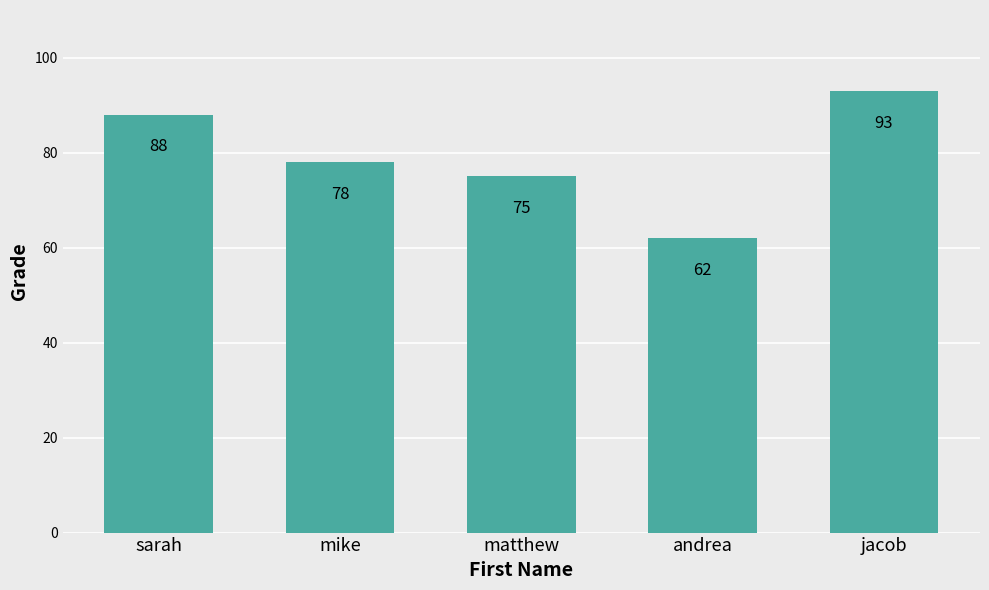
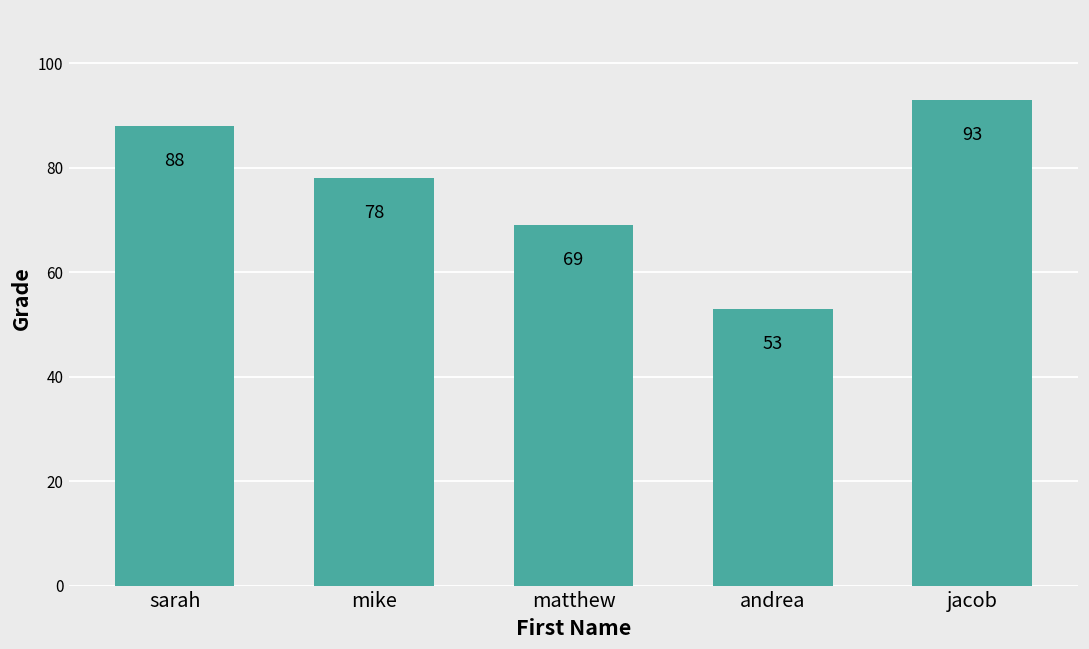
matthew: 75 -> 69
andrea: 62 -> 53
